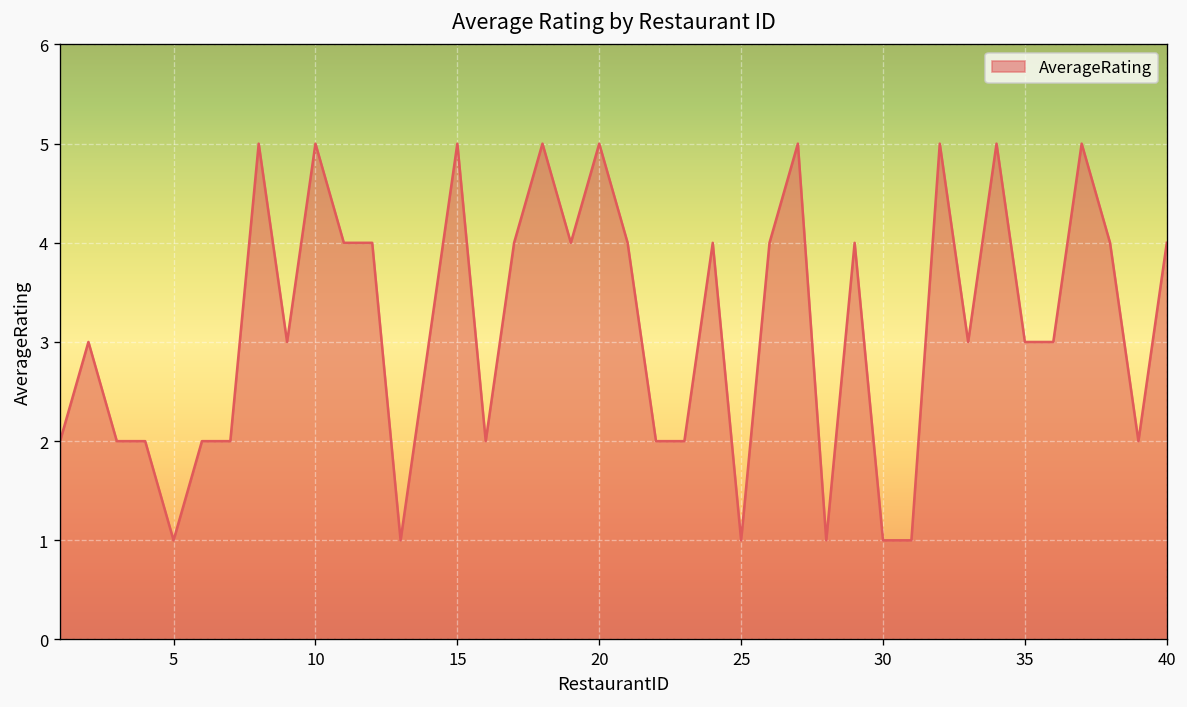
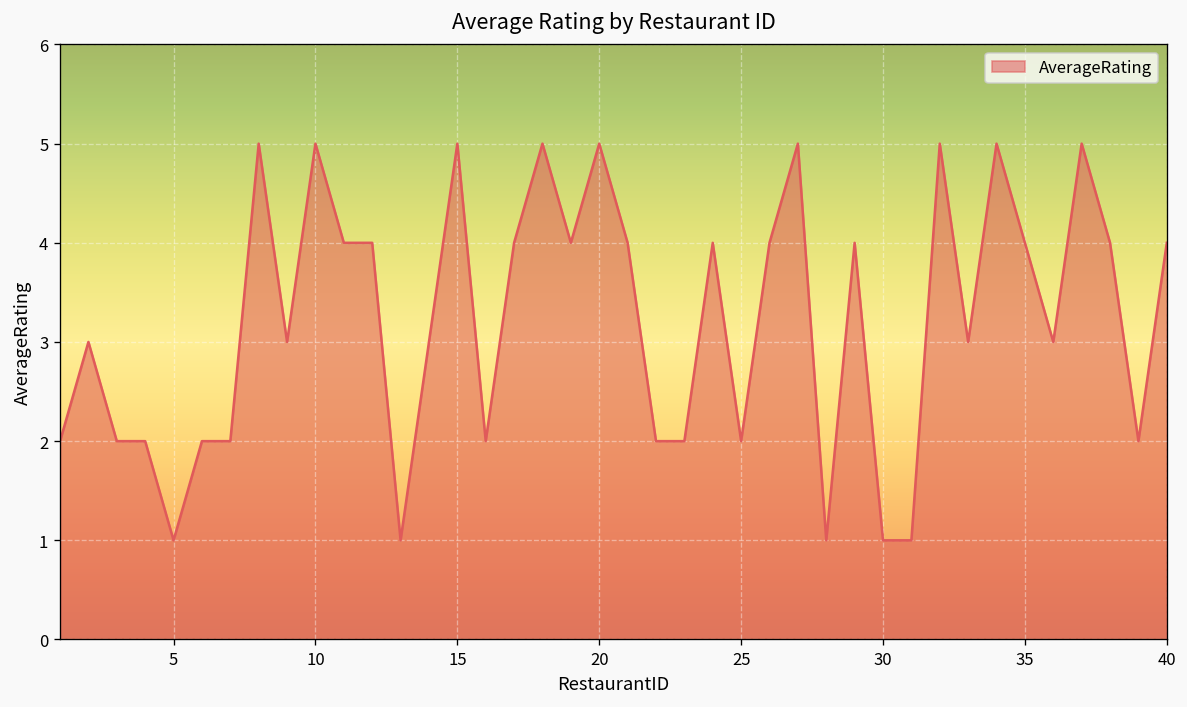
25: 1 -> 2
35: 3 -> 4
